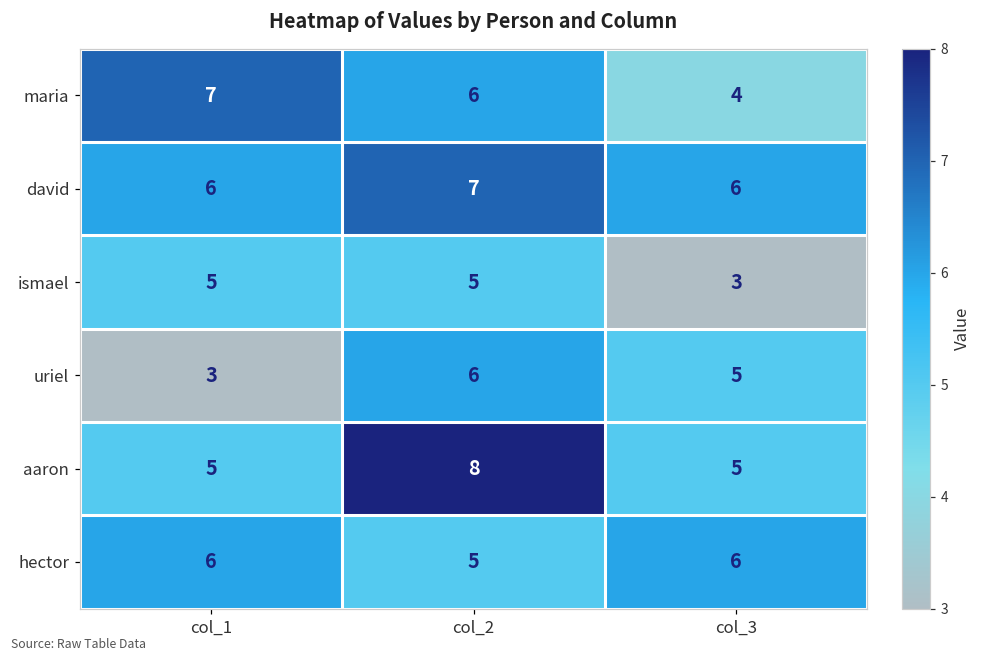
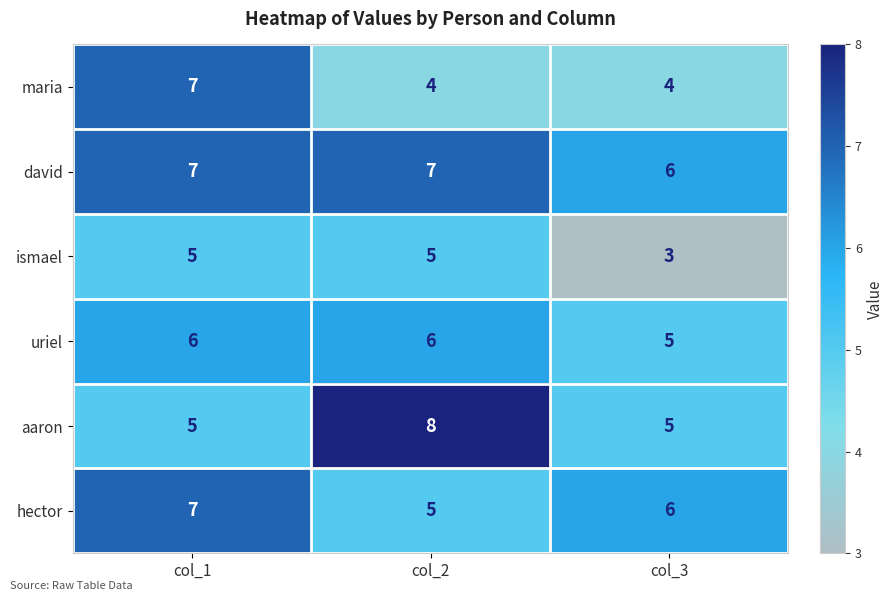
maria, col_2: 6 -> 4
david, col_1: 6 -> 7
uriel, col_1: 3 -> 6
hector, col_1: 6 -> 7
